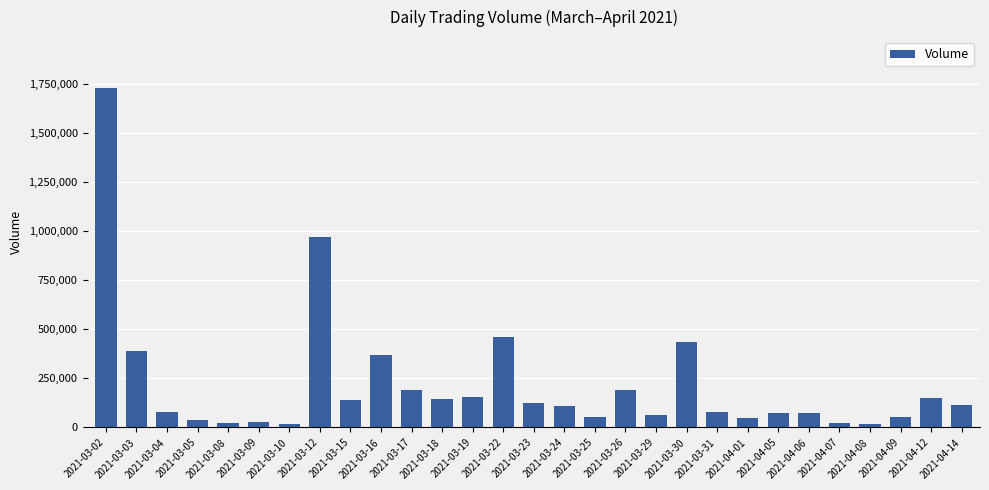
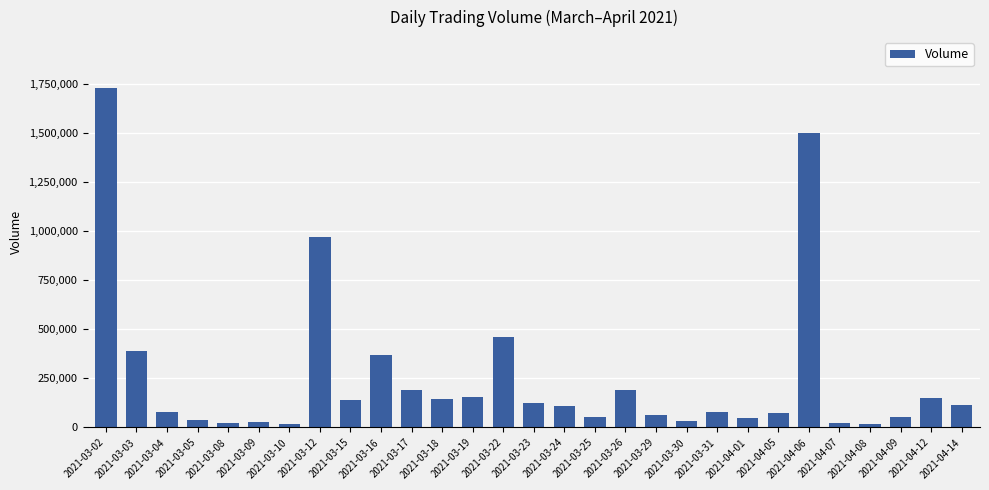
2021-03-30: 440,000 -> 40,000
2021-04-06: 70,000 -> 1,500,000
